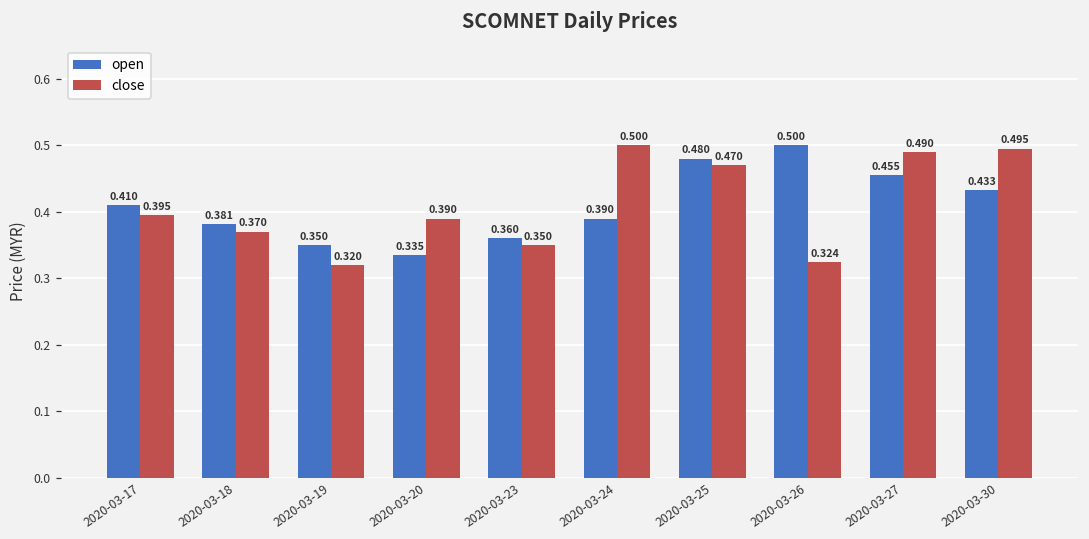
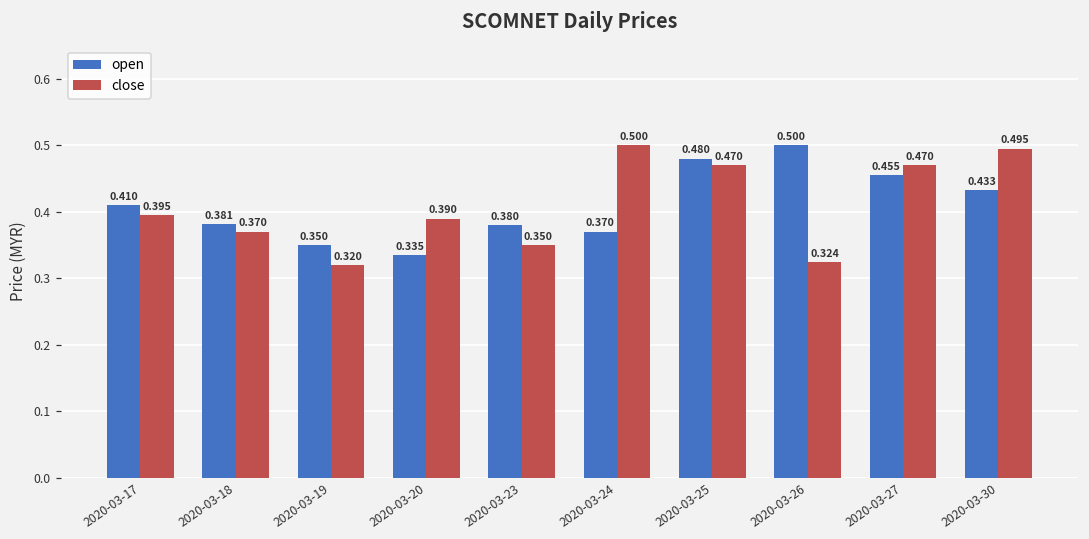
open, 2020-03-23: 0.360 -> 0.380
open, 2020-03-24: 0.390 -> 0.370
close, 2020-03-27: 0.490 -> 0.470
